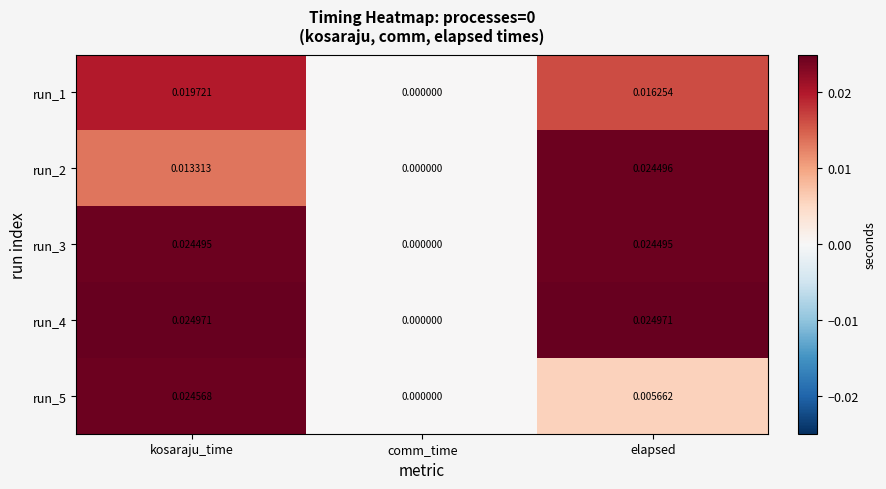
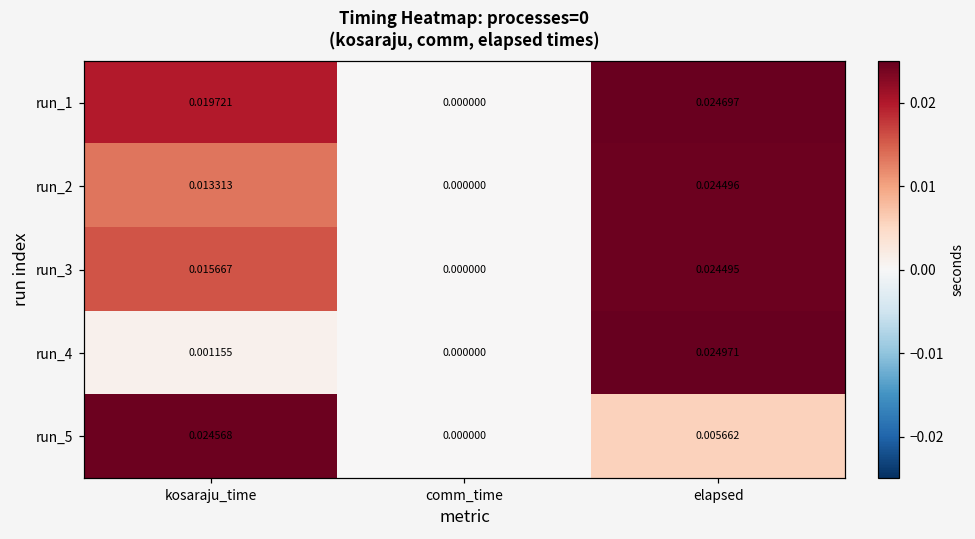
run_1, elapsed: 0.016254 -> 0.024697
run_3, kosaraju_time: 0.024495 -> 0.015667
run_4, kosaraju_time: 0.024971 -> 0.001155
